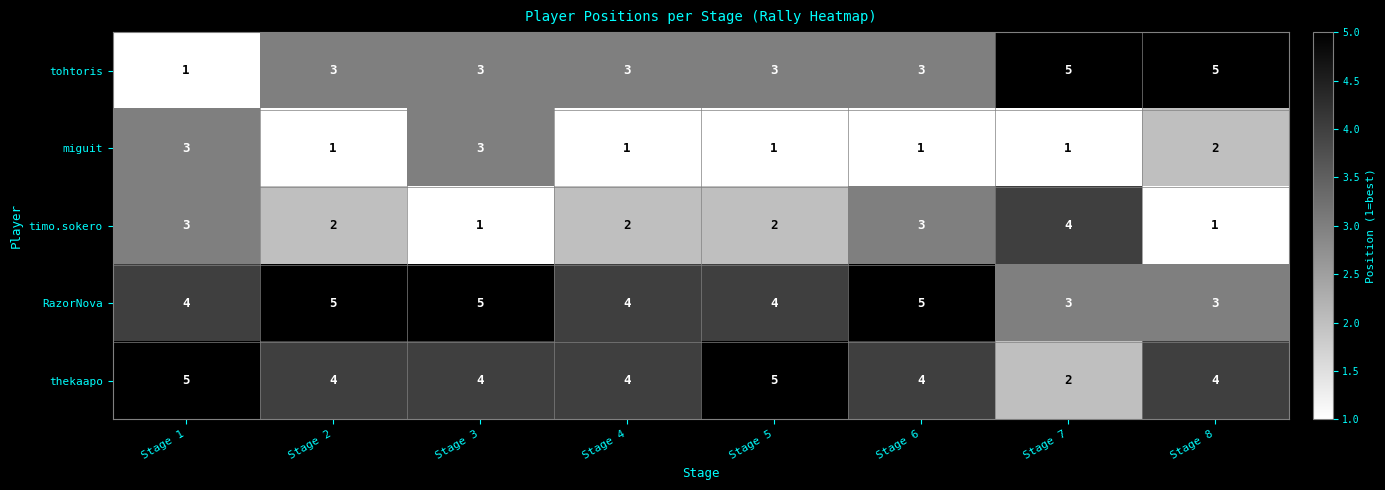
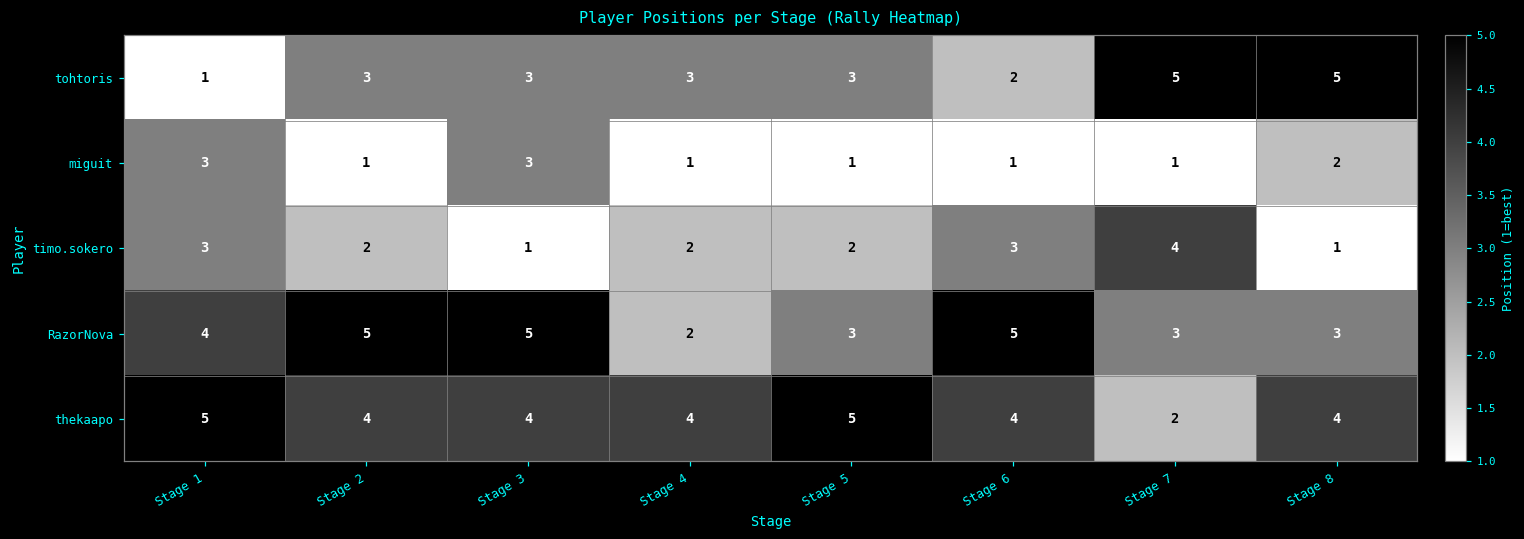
tohtoris, Stage 6: 3 -> 2
RazorNova, Stage 4: 4 -> 2
RazorNova, Stage 5: 4 -> 3
